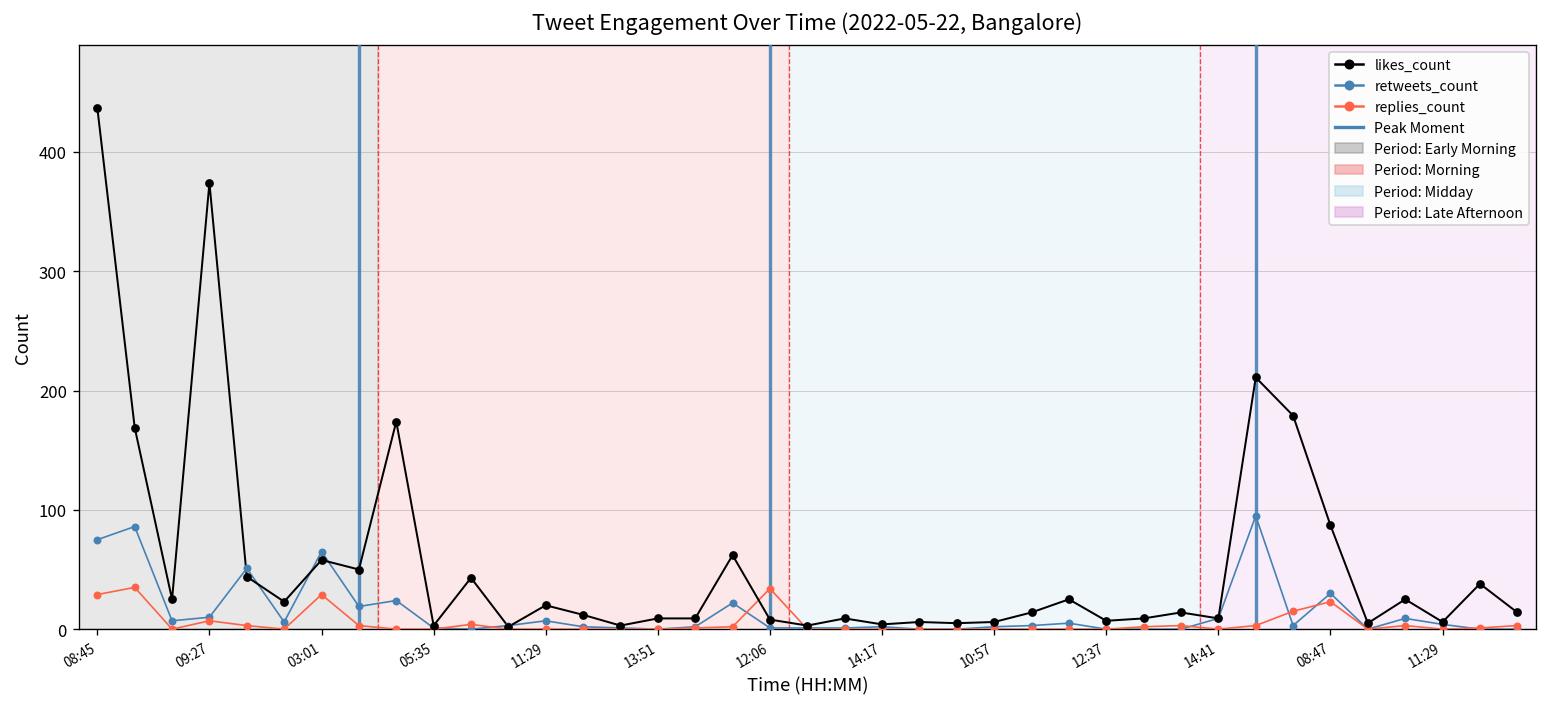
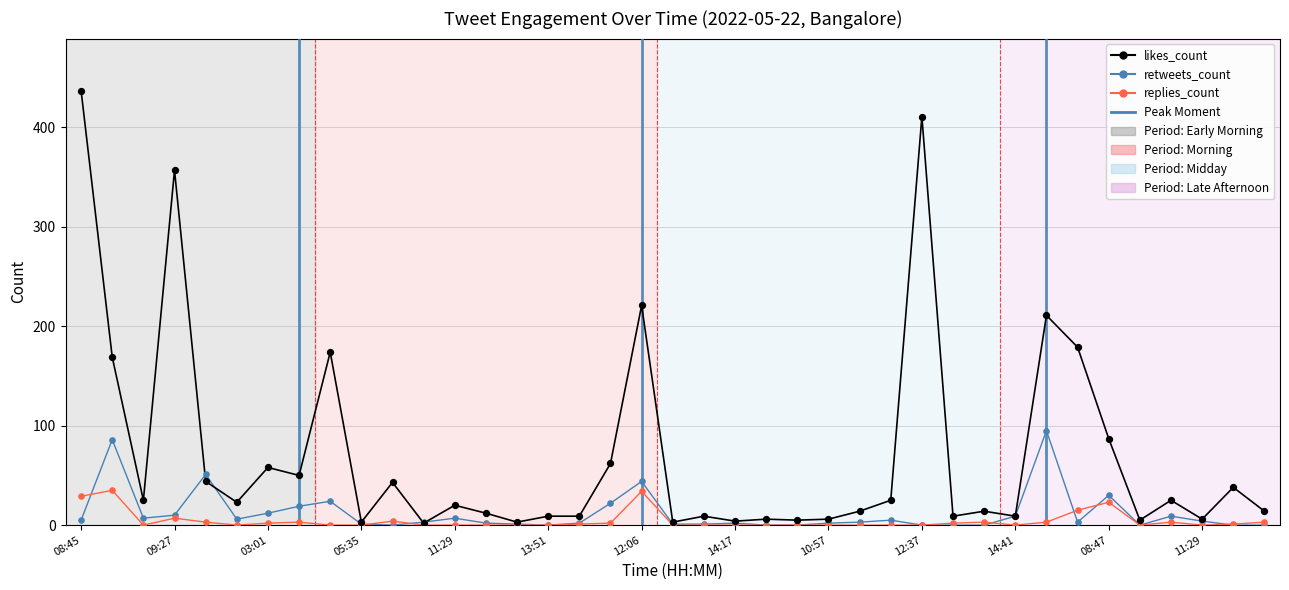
retweets_count, 08:45: 80 -> 10
likes_count, 09:27: 370 -> 360
retweets_count, 03:01: 70 -> 10
replies_count, 03:01: 30 -> 0
likes_count, 12:06: 10 -> 220
retweets_count, 12:06: 0 -> 40
likes_count, 12:37: 10 -> 410
